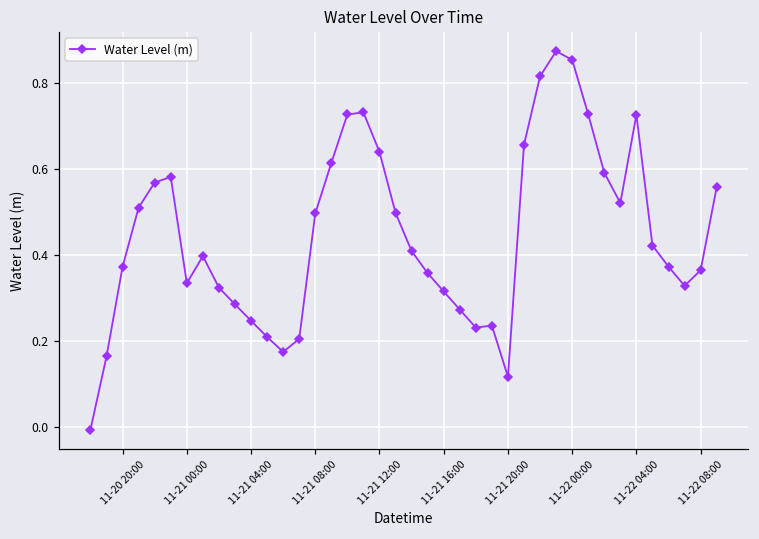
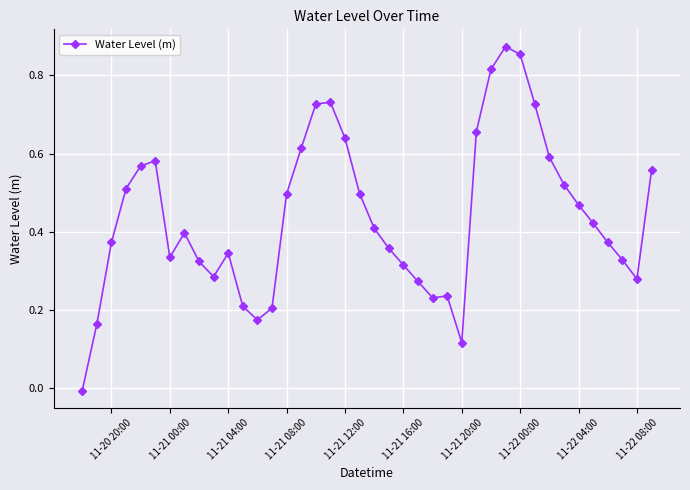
11-21 04:00: 0.25 -> 0.35
11-22 04:00: 0.73 -> 0.47
11-22 08:00: 0.36 -> 0.28
